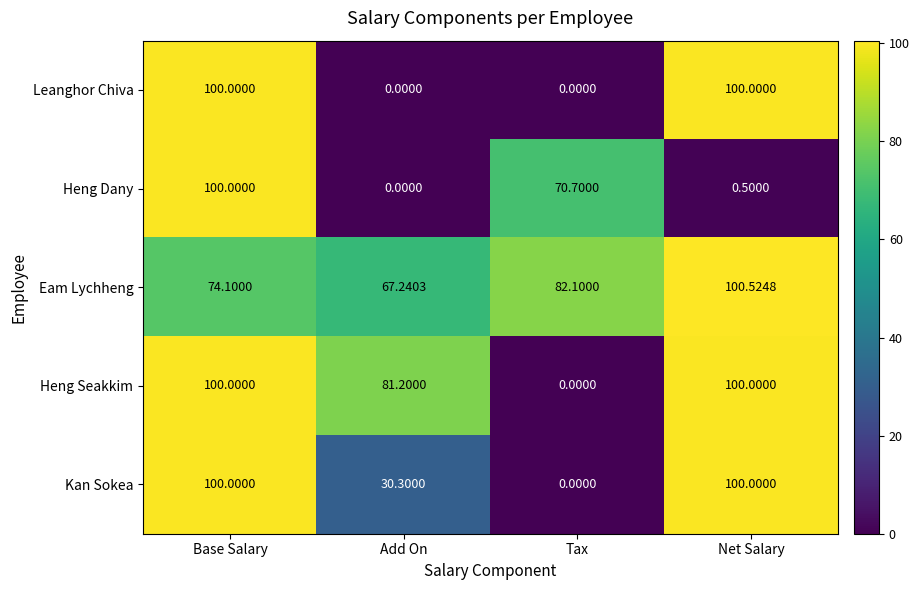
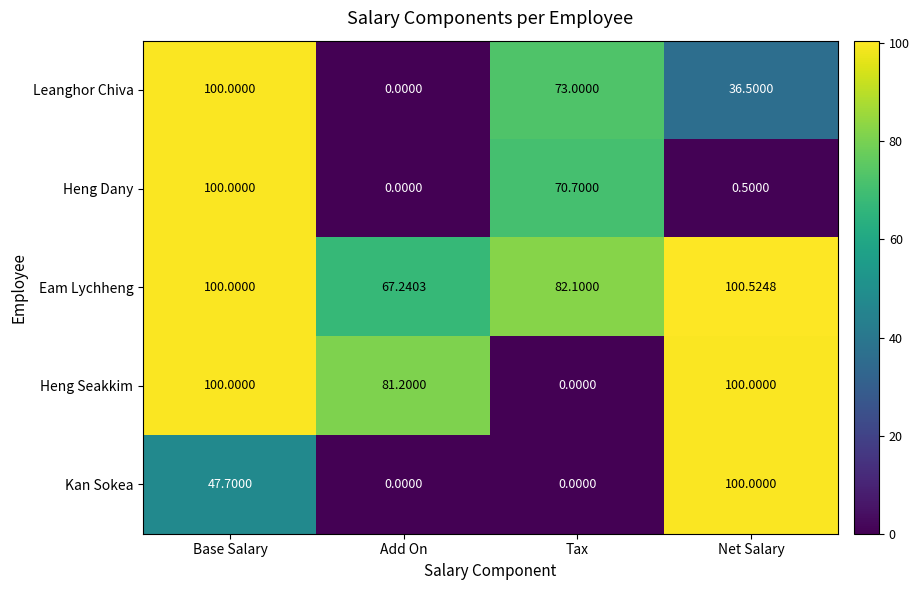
Leanghor Chiva, Tax: 0.0000 -> 73.0000
Leanghor Chiva, Net Salary: 100.0000 -> 36.5000
Eam Lychheng, Base Salary: 74.1000 -> 100.0000
Kan Sokea, Base Salary: 100.0000 -> 47.7000
Kan Sokea, Add On: 30.3000 -> 0.0000
